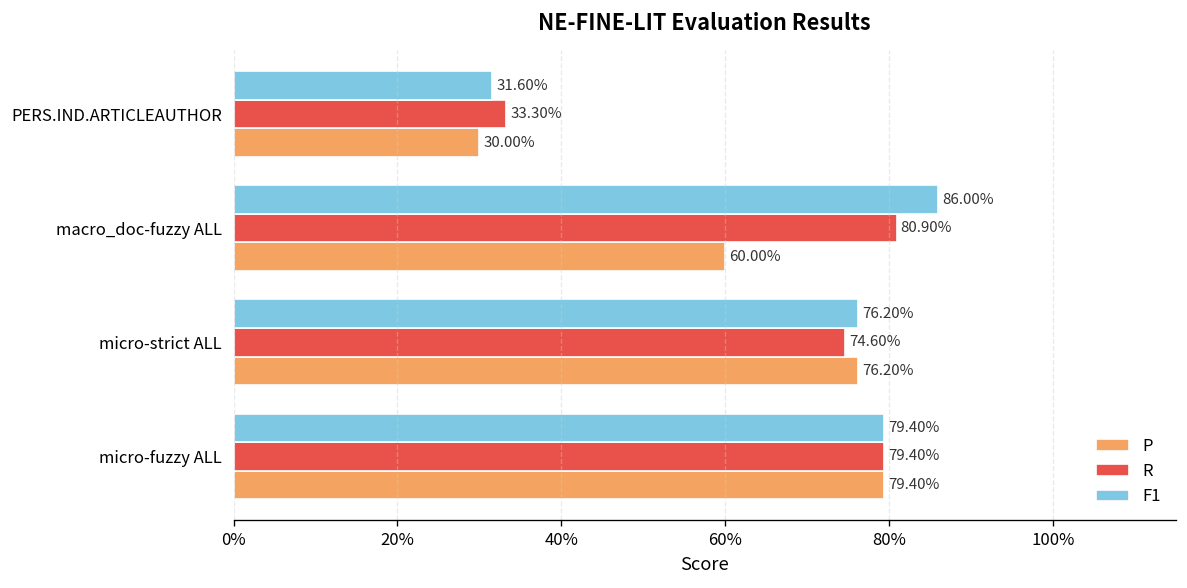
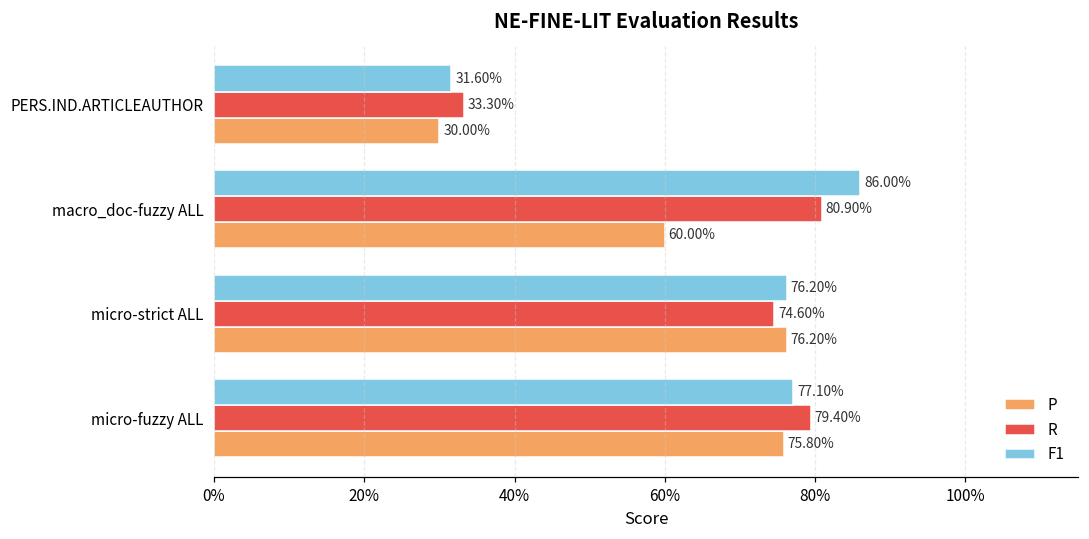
F1, micro-fuzzy ALL: 79.40% -> 77.10%
P, micro-fuzzy ALL: 79.40% -> 75.80%
